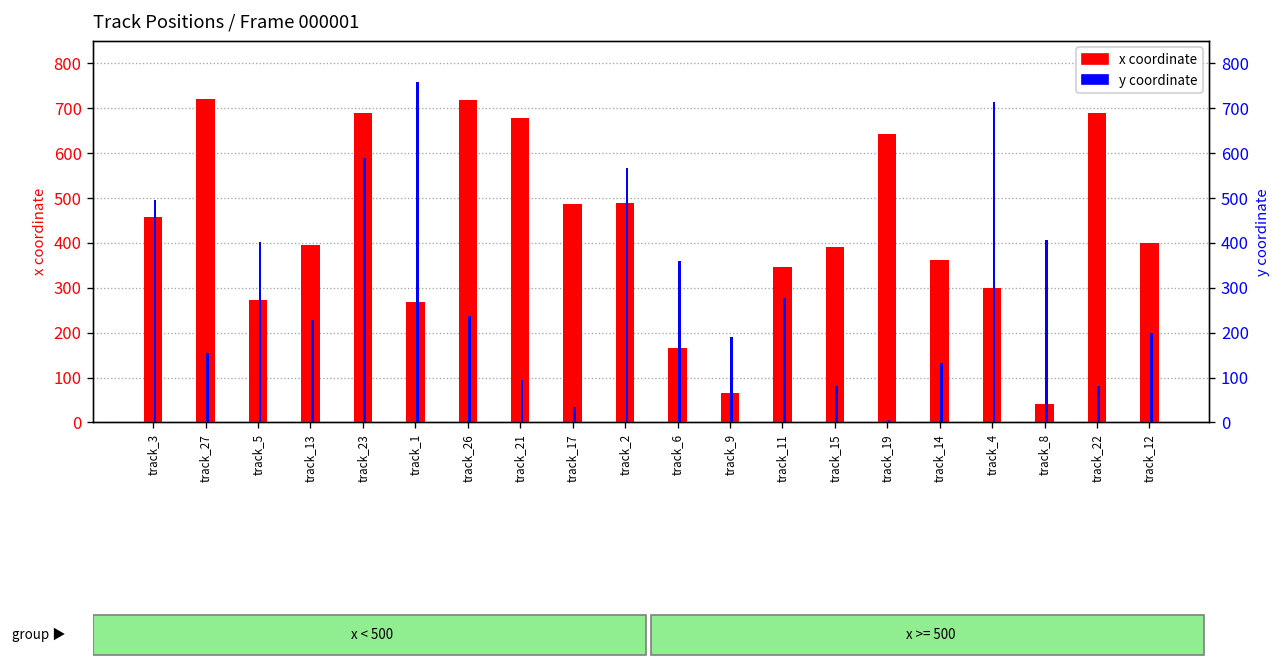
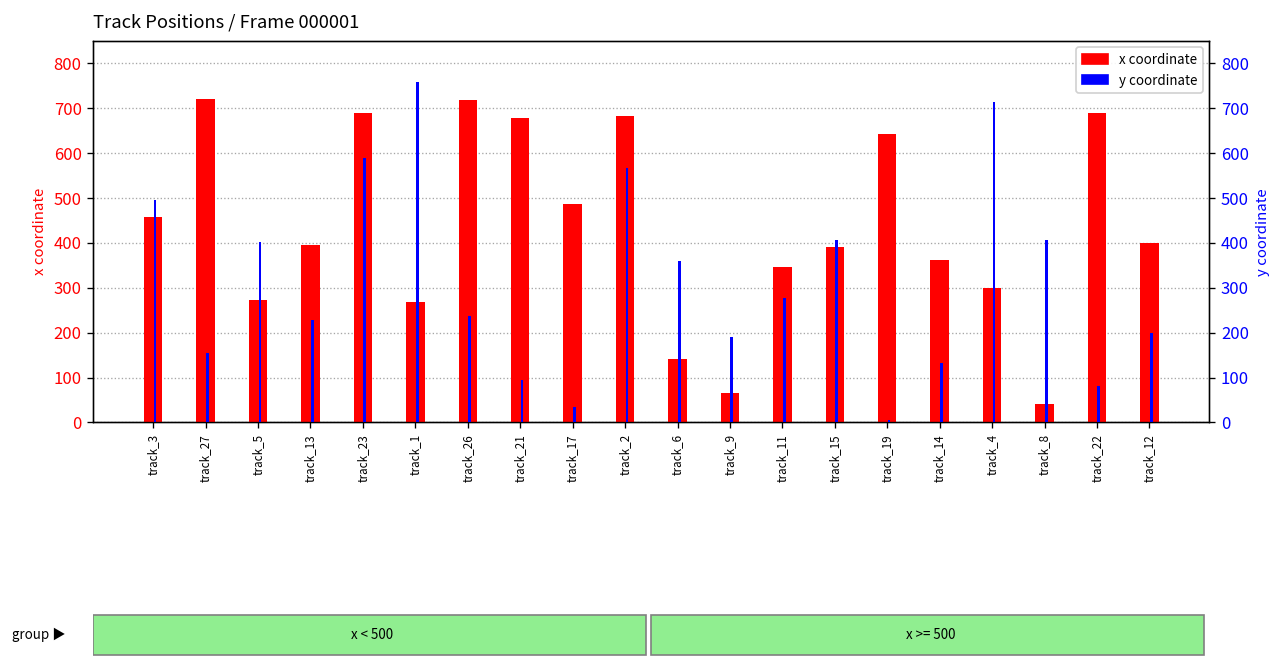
x coordinate, track_2: 490 -> 680
x coordinate, track_6: 160 -> 140
y coordinate, track_15: 80 -> 410
